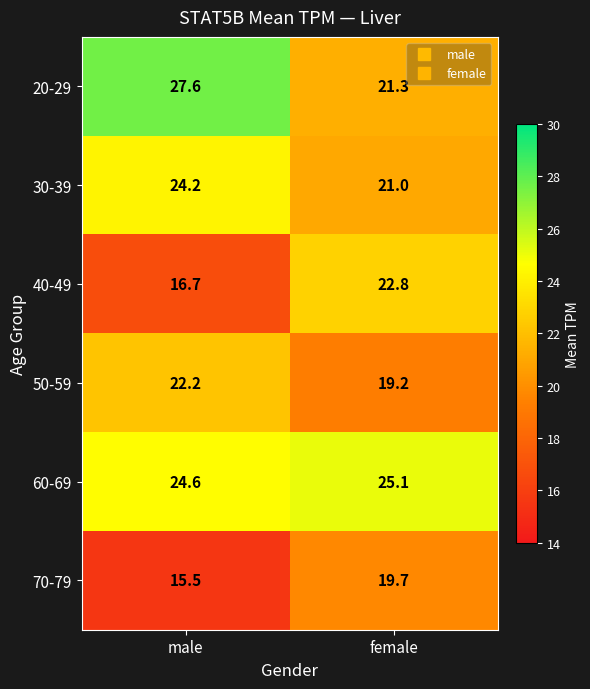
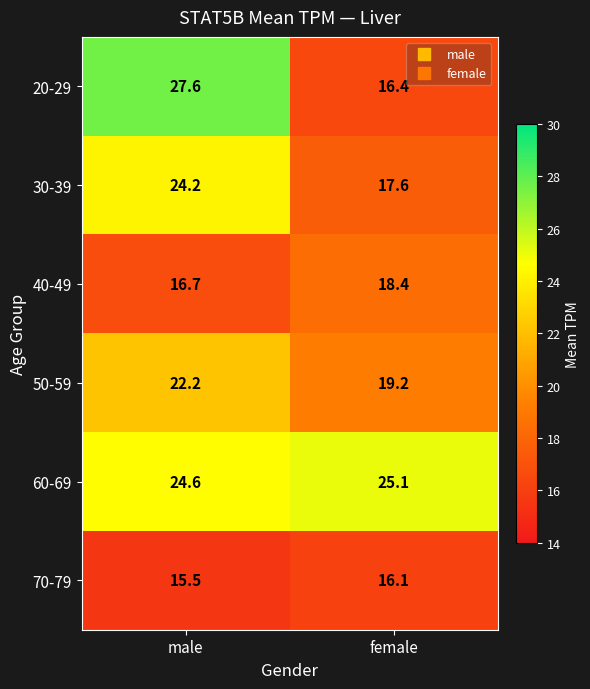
20-29, female: 21.3 -> 16.4
30-39, female: 21.0 -> 17.6
40-49, female: 22.8 -> 18.4
70-79, female: 19.7 -> 16.1
